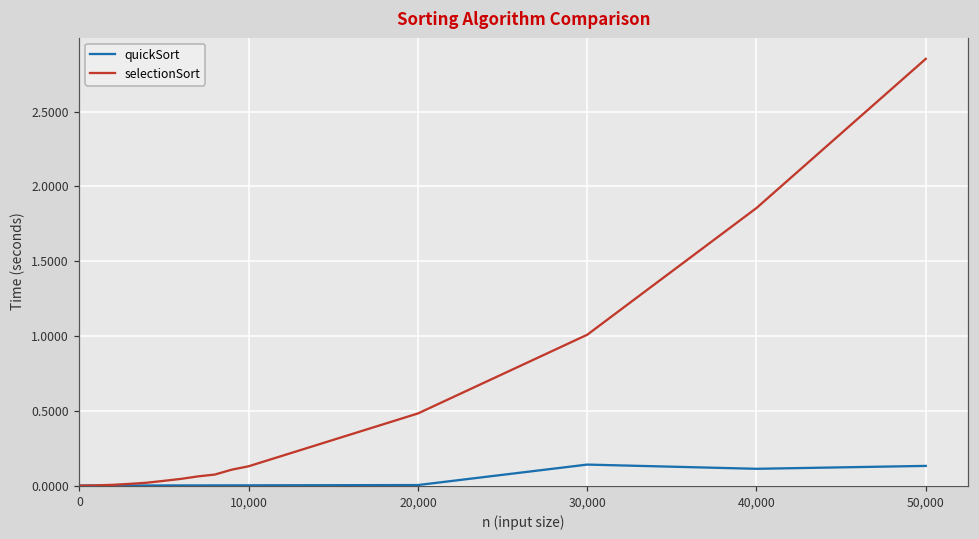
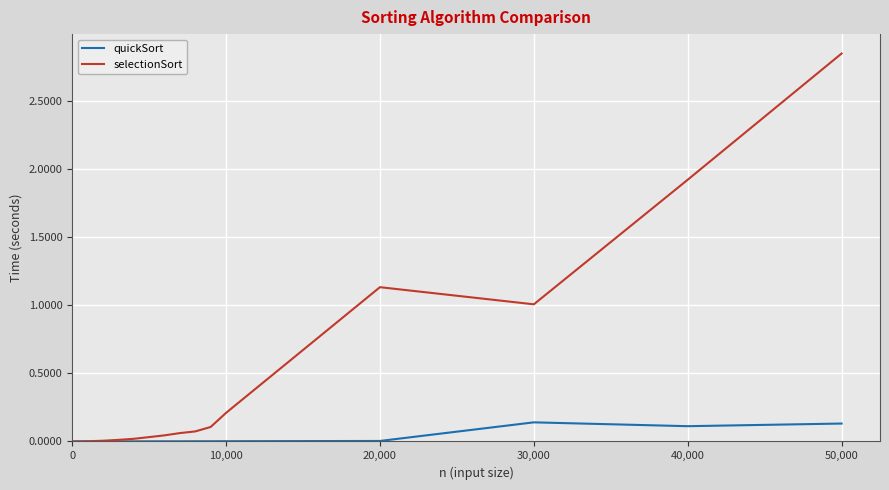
selectionSort, 10,000: 0.13 -> 0.21
selectionSort, 20,000: 0.48 -> 1.13
selectionSort, 40,000: 1.86 -> 1.92
